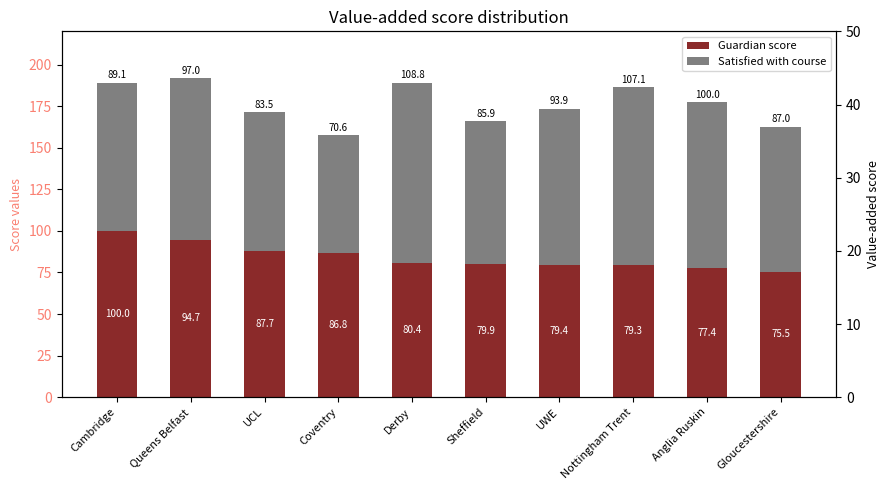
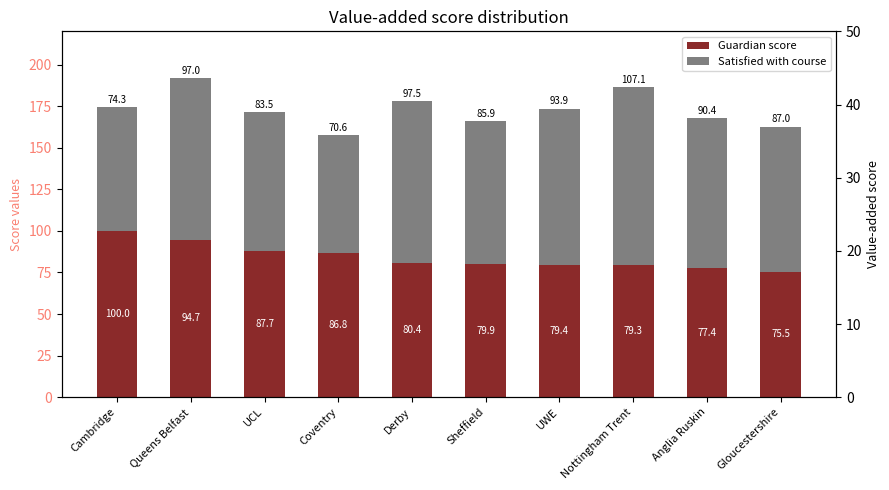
Satisfied with course, Cambridge: 89.1 -> 74.3
Satisfied with course, Derby: 108.8 -> 97.5
Satisfied with course, Anglia Ruskin: 100.0 -> 90.4
